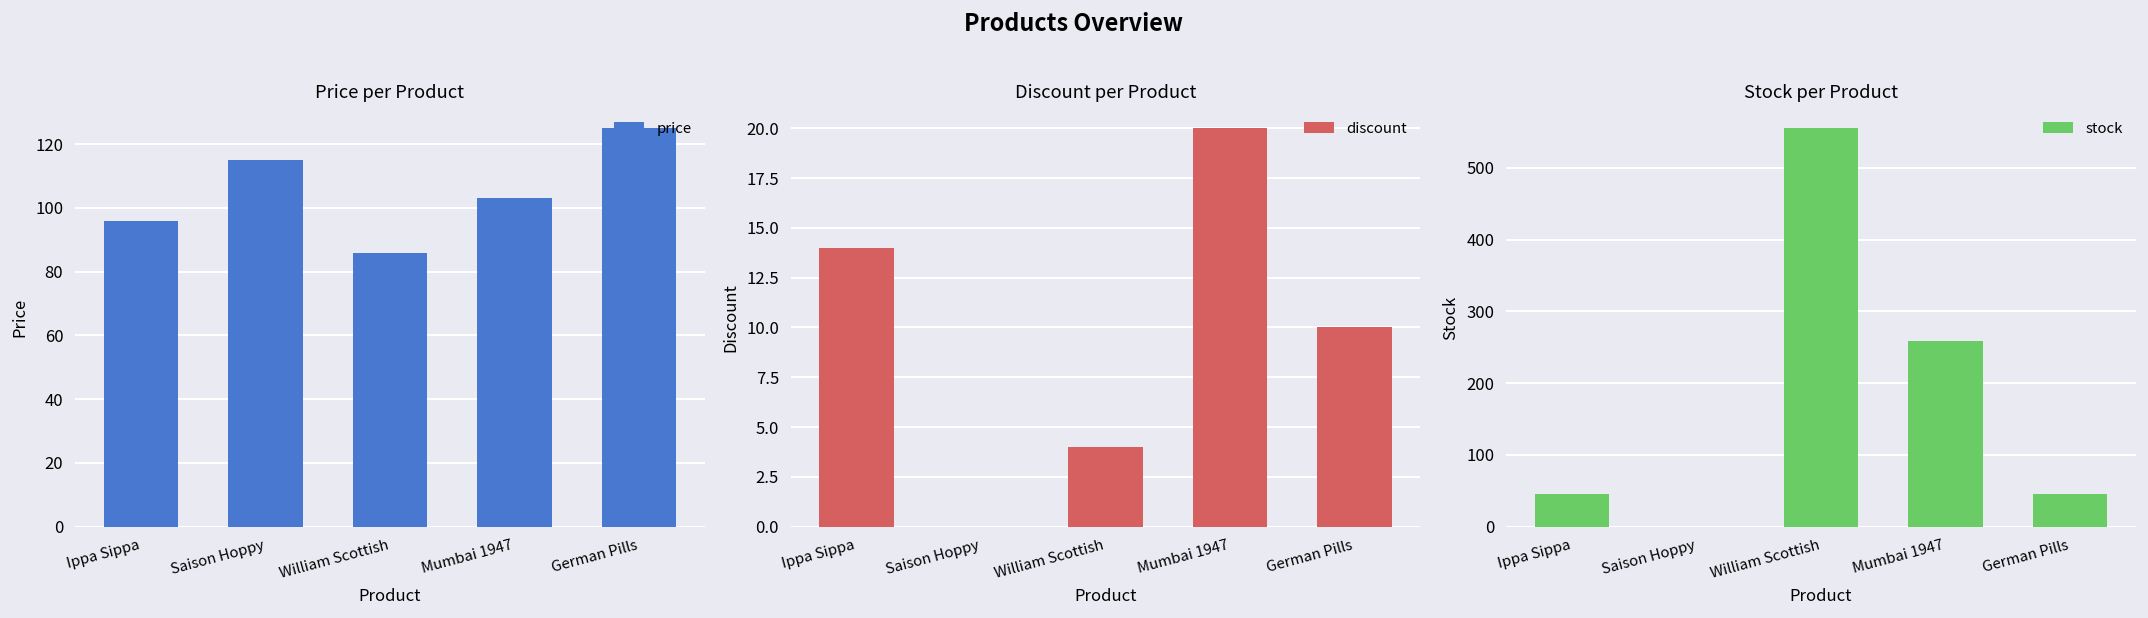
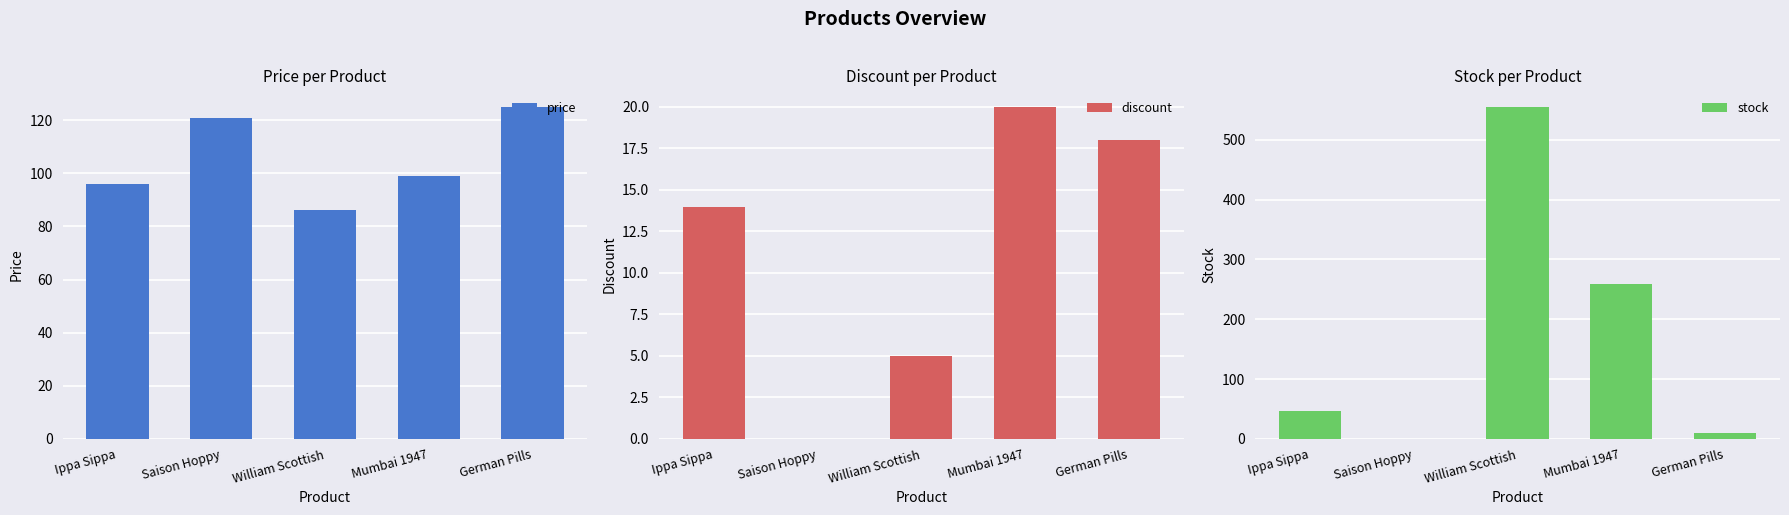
Price per Product, Saison Hoppy: 115 -> 121
Price per Product, Mumbai 1947: 103 -> 99
Discount per Product, William Scottish: 4 -> 5
Discount per Product, German Pills: 10 -> 18
Stock per Product, German Pills: 50 -> 10
